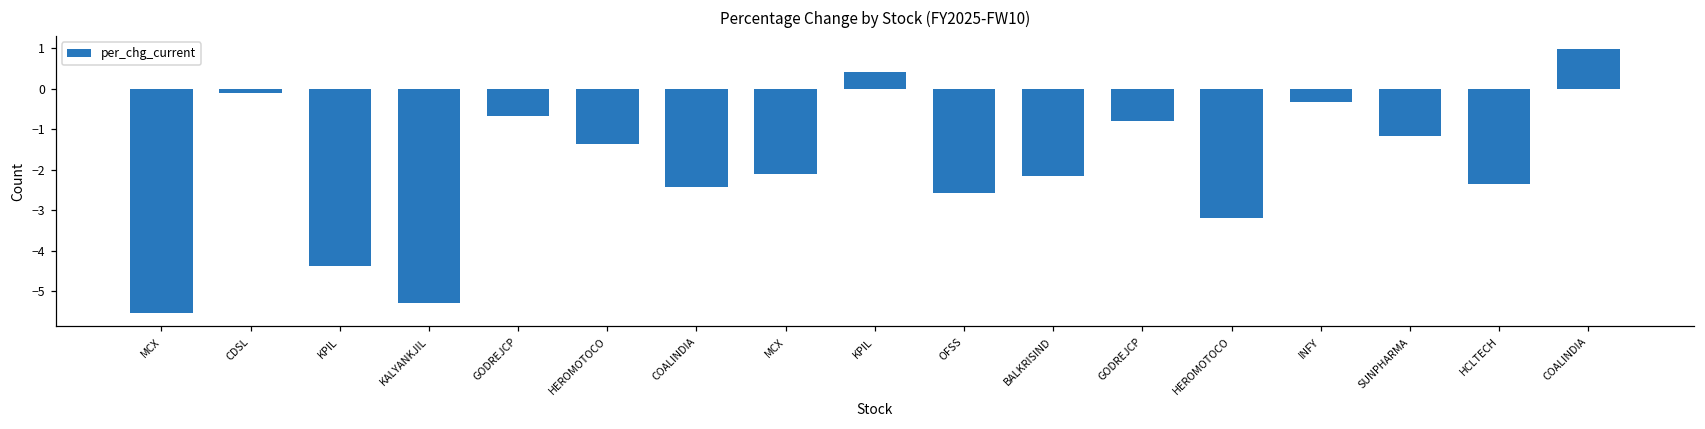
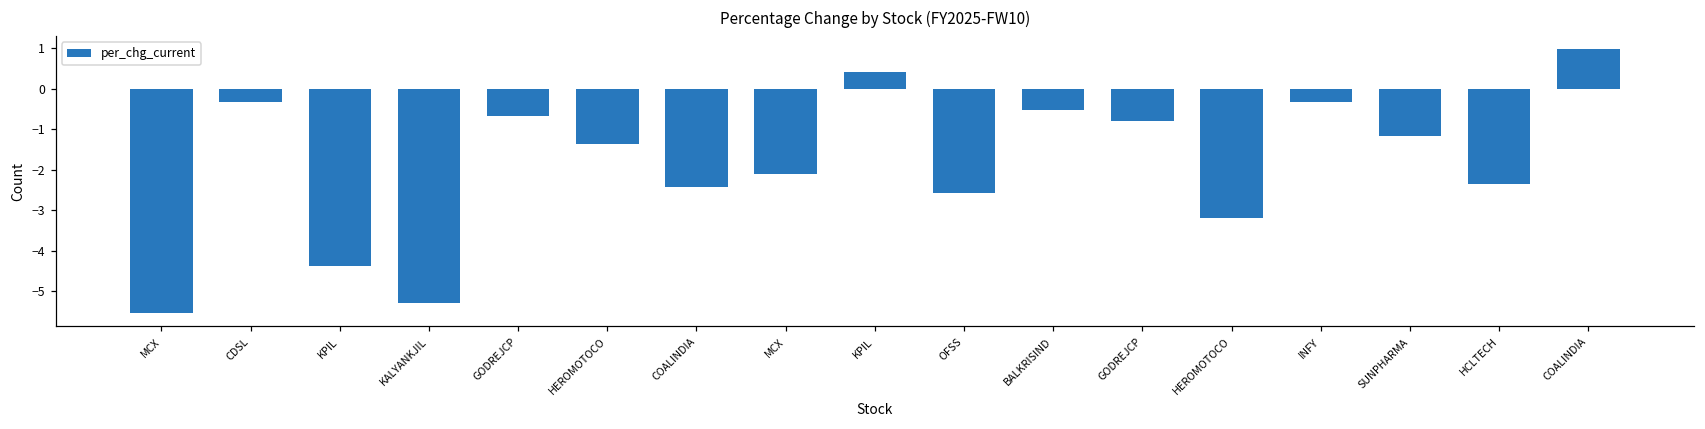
CDSL: -0.1 -> -0.3
BALKRISIND: -2.2 -> -0.5
